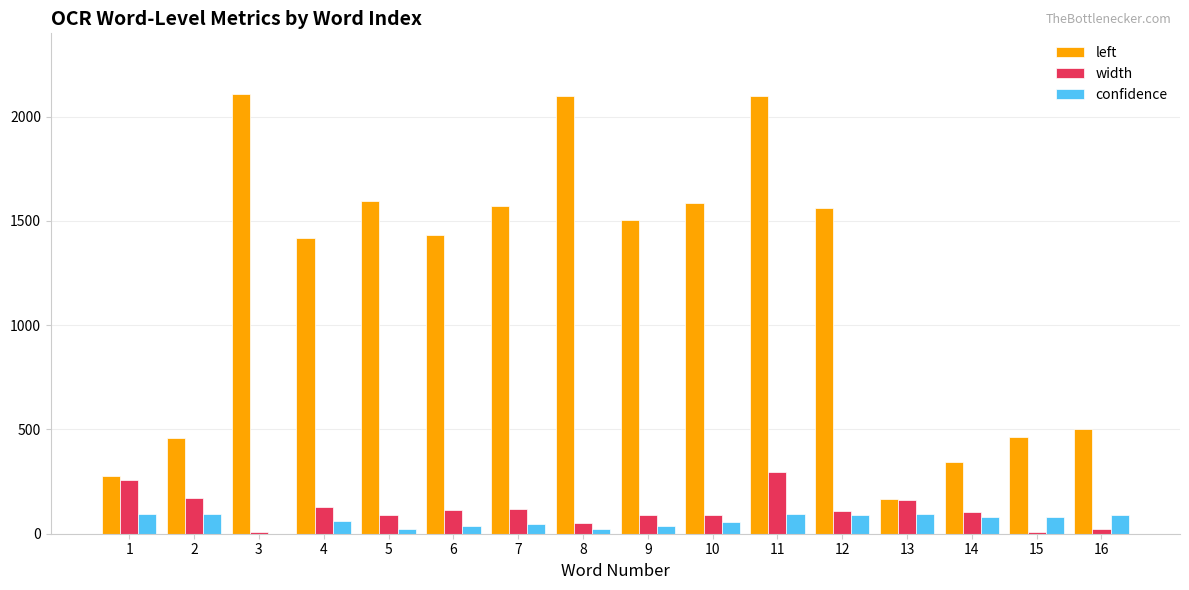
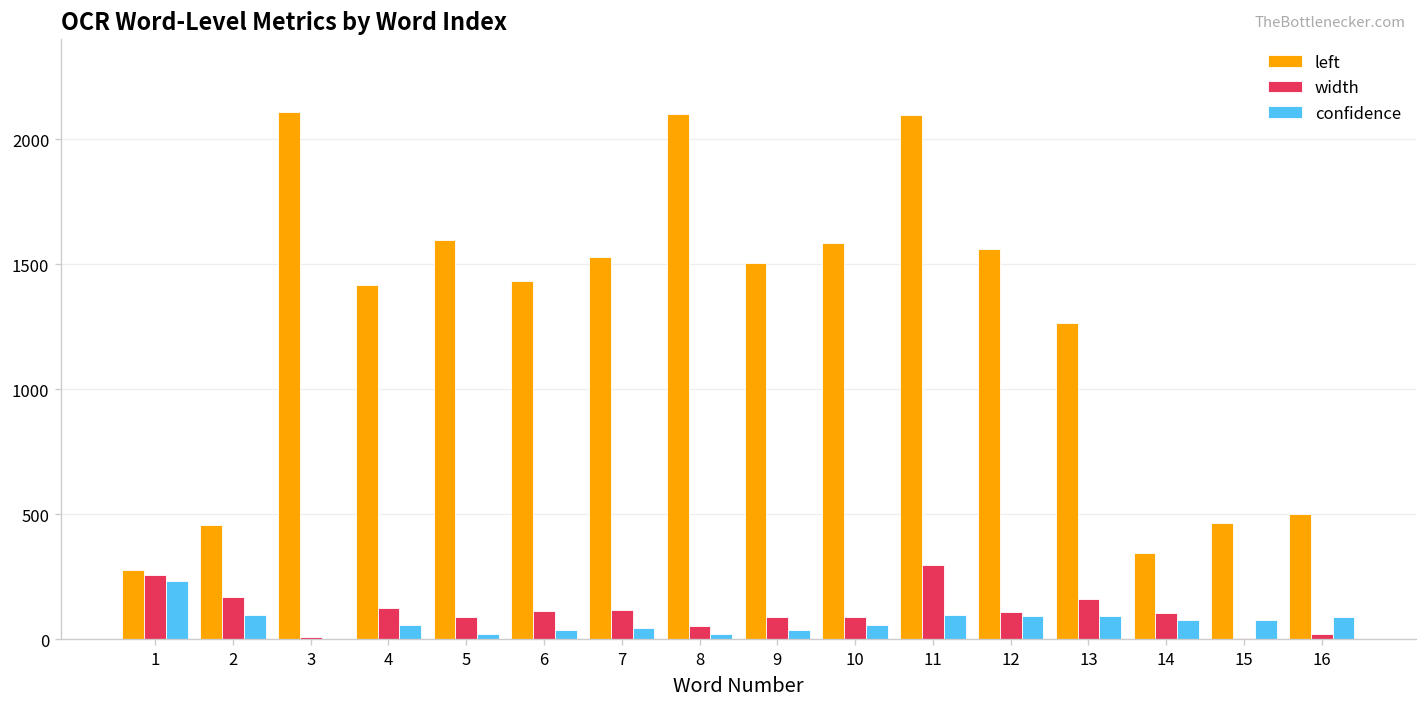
confidence, 1: 100 -> 230
left, 7: 1570 -> 1530
left, 13: 170 -> 1260
